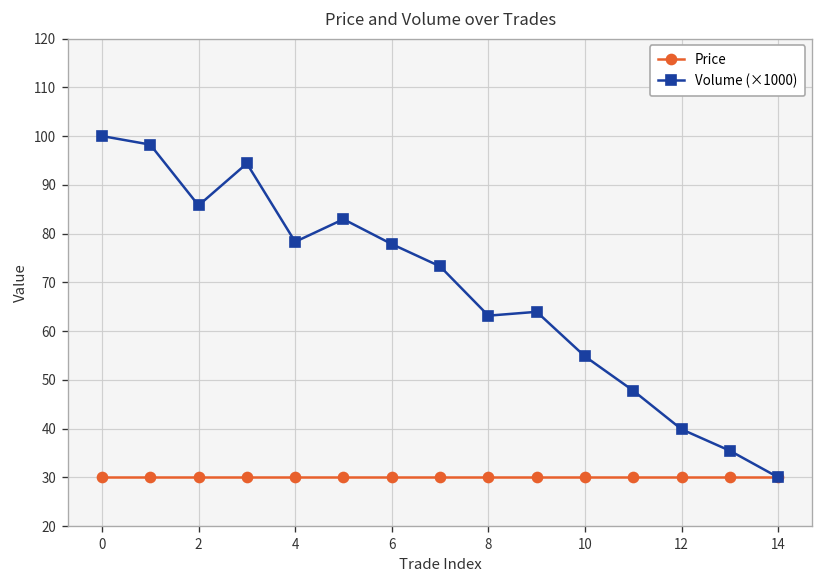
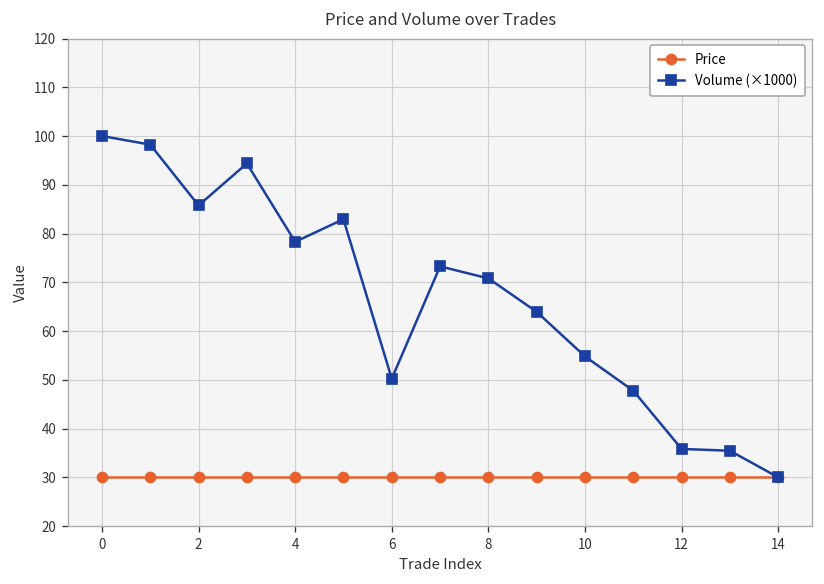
Volume (×1000), 6: 78 -> 50
Volume (×1000), 8: 63 -> 71
Volume (×1000), 12: 40 -> 36
